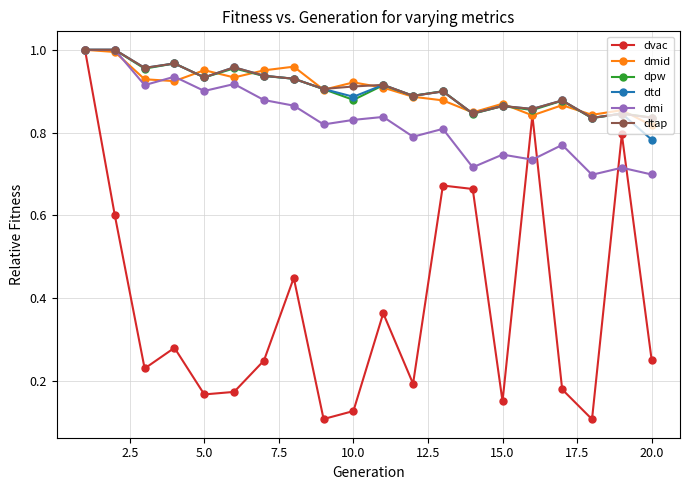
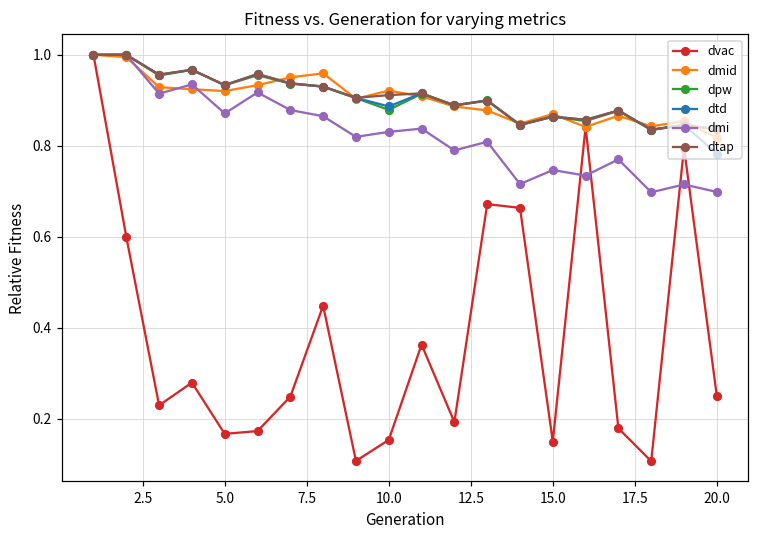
dmid, 5.0: 0.95 -> 0.92
dmi, 5.0: 0.90 -> 0.87
dvac, 10.0: 0.13 -> 0.15
